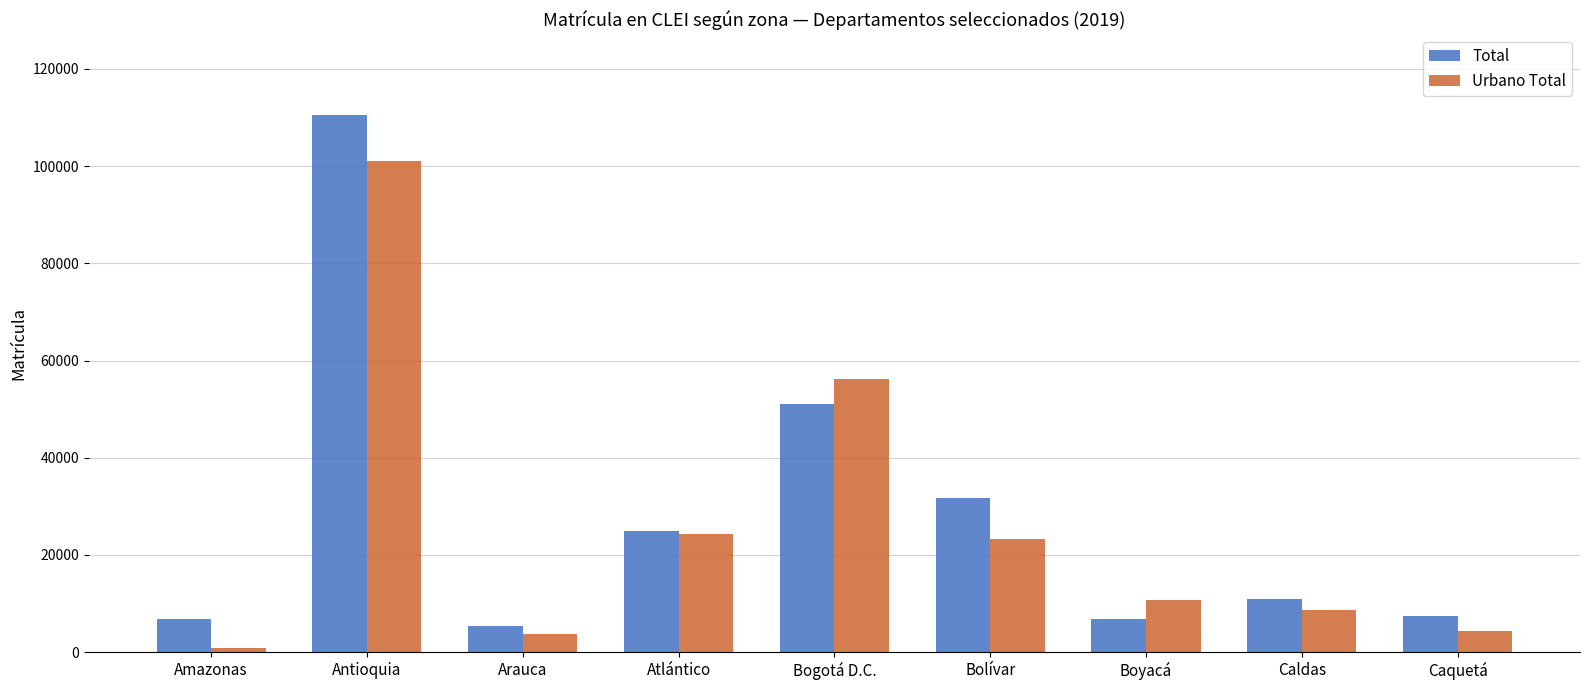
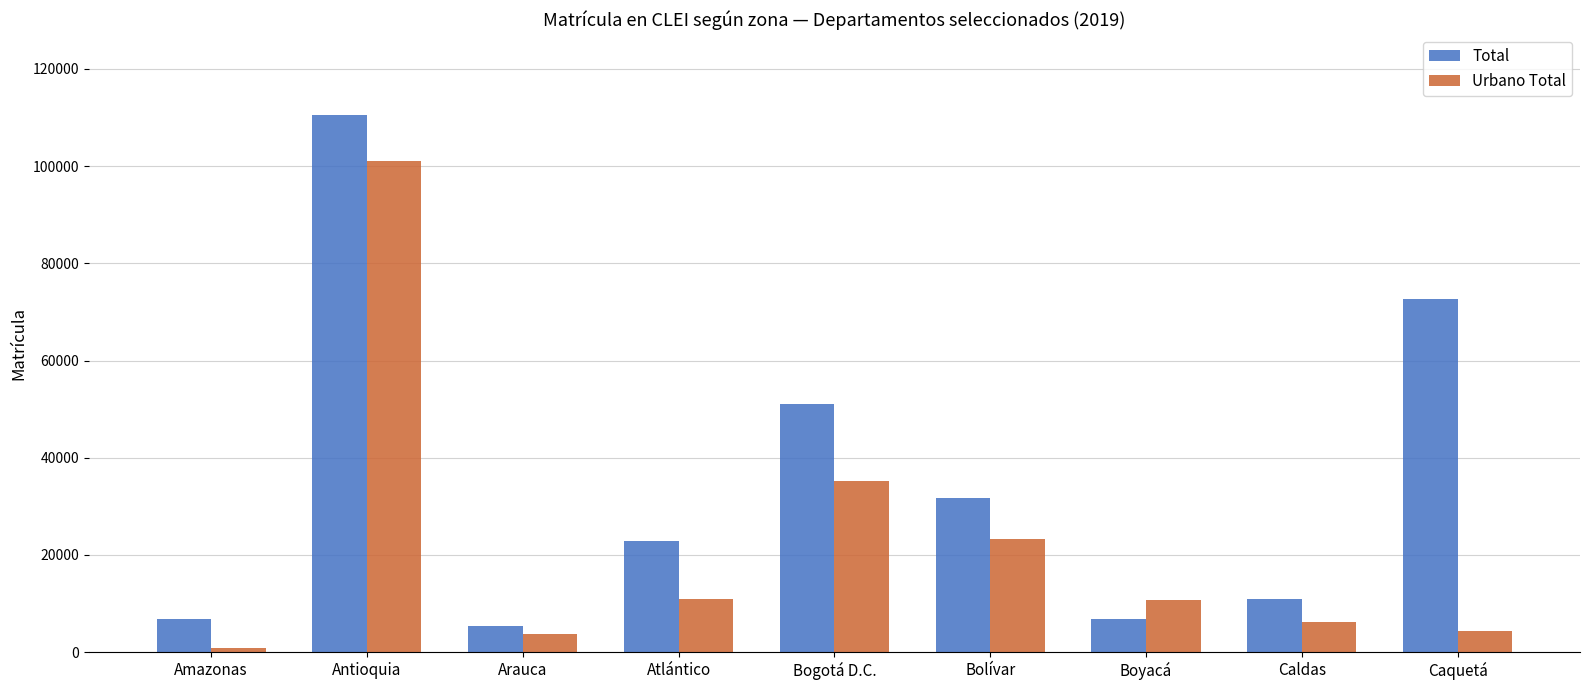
Total, Atlántico: 25000 -> 23000
Urbano Total, Atlántico: 24000 -> 11000
Urbano Total, Bogotá D.C.: 56000 -> 35000
Urbano Total, Caldas: 9000 -> 6000
Total, Caquetá: 8000 -> 73000
